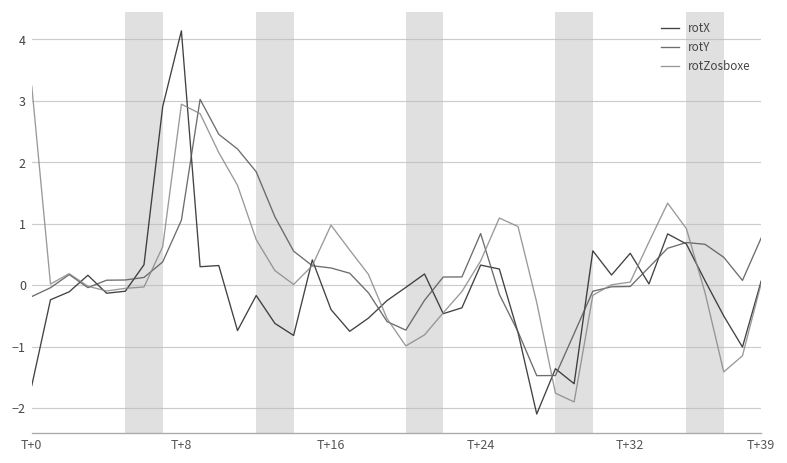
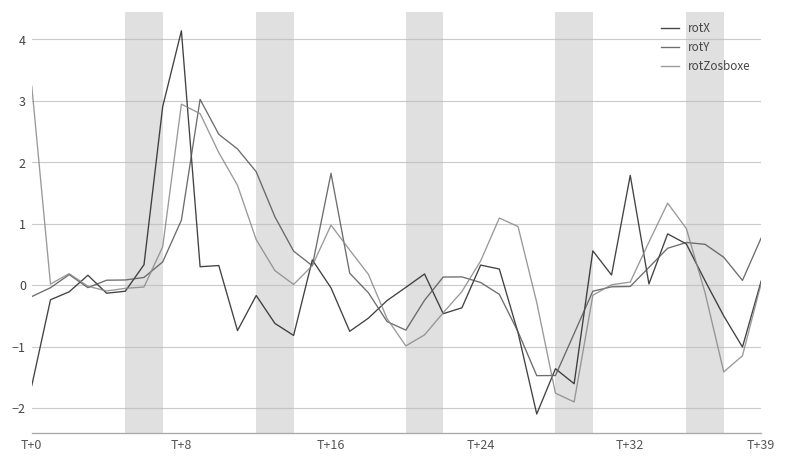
rotX, T+16: -0.4 -> 0.0
rotY, T+16: 0.3 -> 1.8
rotY, T+24: 0.8 -> 0.0
rotX, T+32: 0.5 -> 1.8
